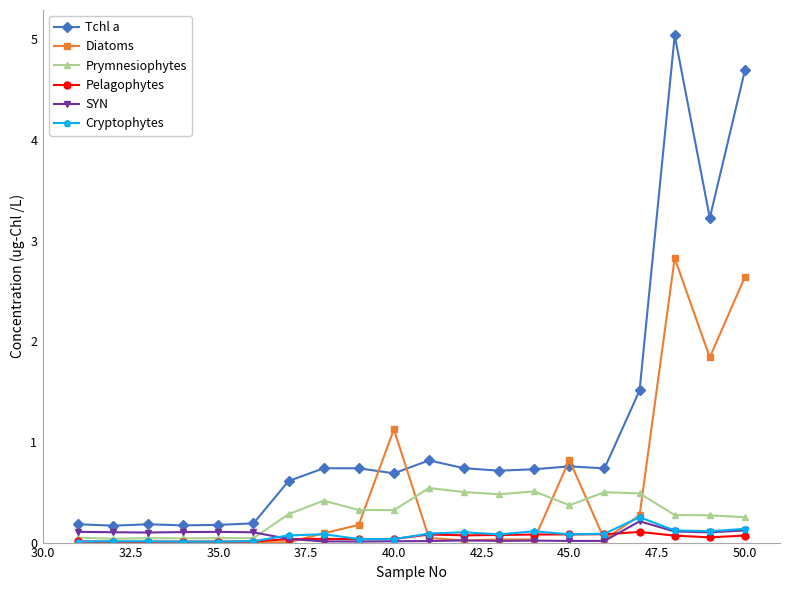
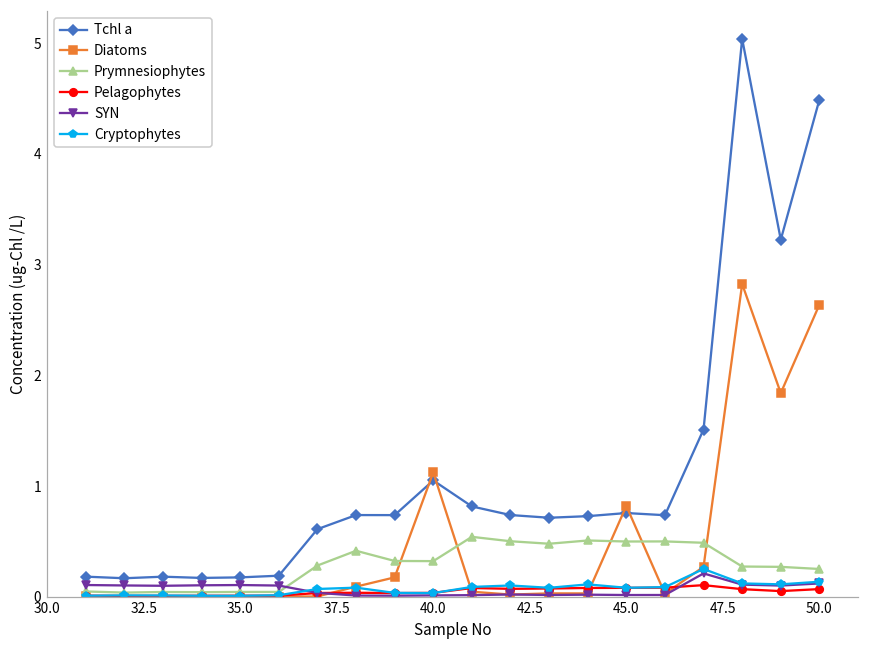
Tchl a, 40.0: 0.69 -> 1.05
Prymnesiophytes, 45.0: 0.37 -> 0.50
Tchl a, 50.0: 4.69 -> 4.49
